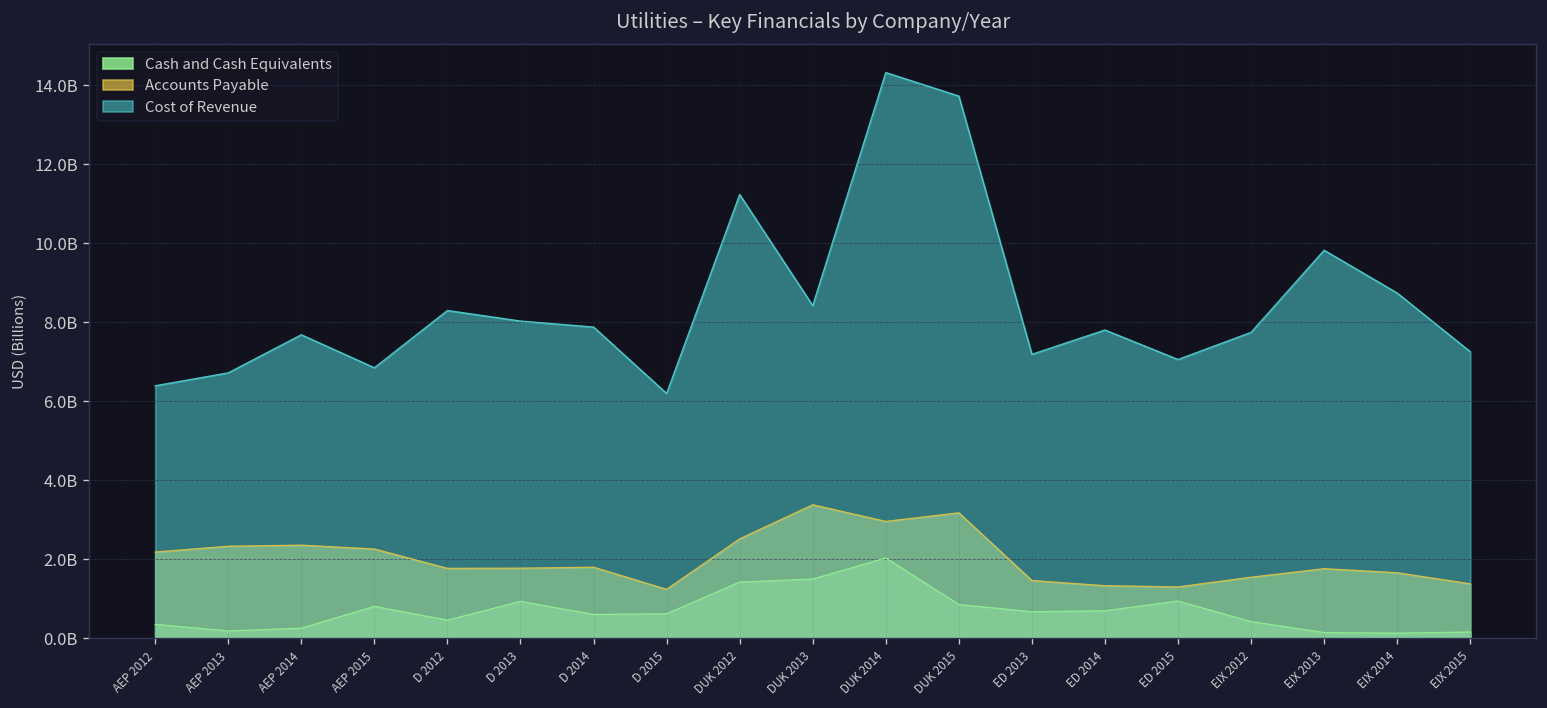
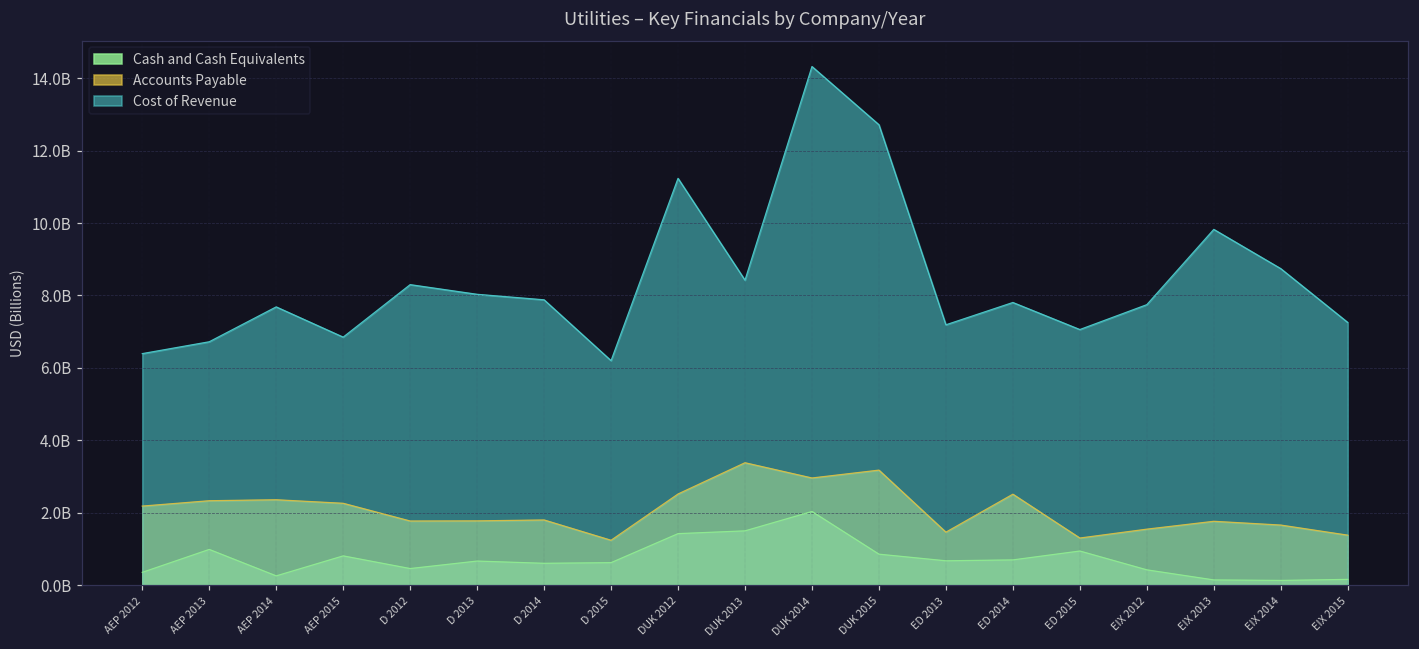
Cash and Cash Equivalents, AEP 2013: 200000000 -> 1000000000
Cash and Cash Equivalents, D 2013: 900000000 -> 700000000
Cost of Revenue, DUK 2015: 13700000000 -> 12700000000
Accounts Payable, ED 2014: 1300000000 -> 2500000000
